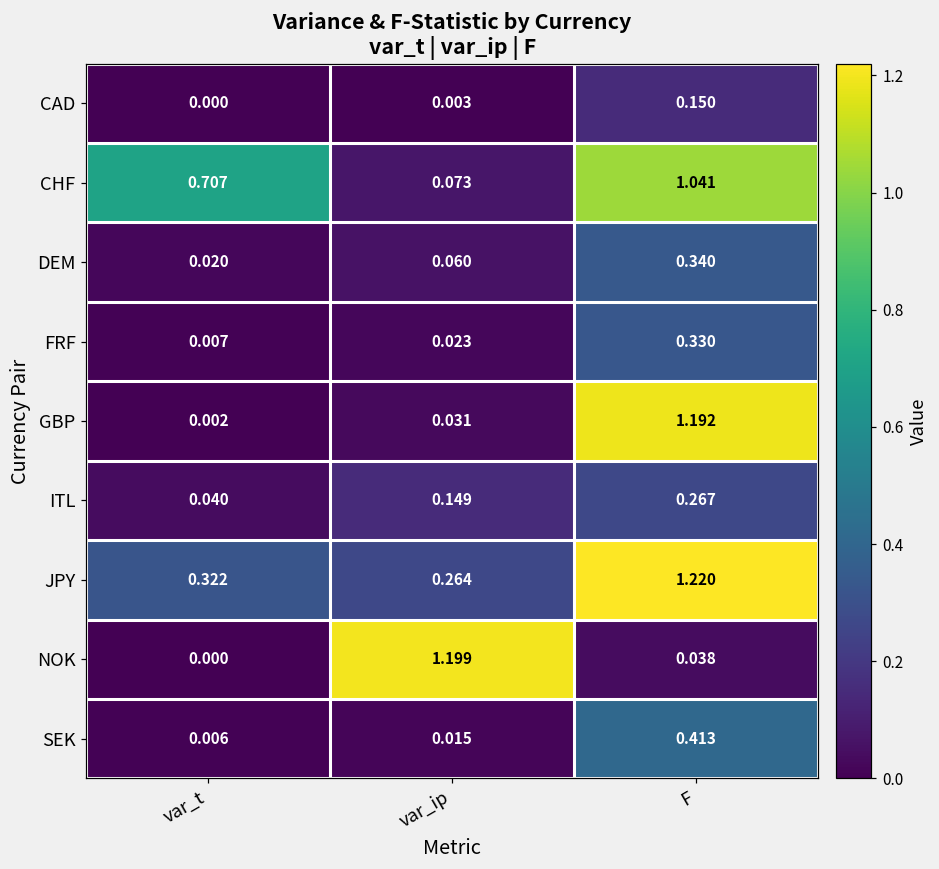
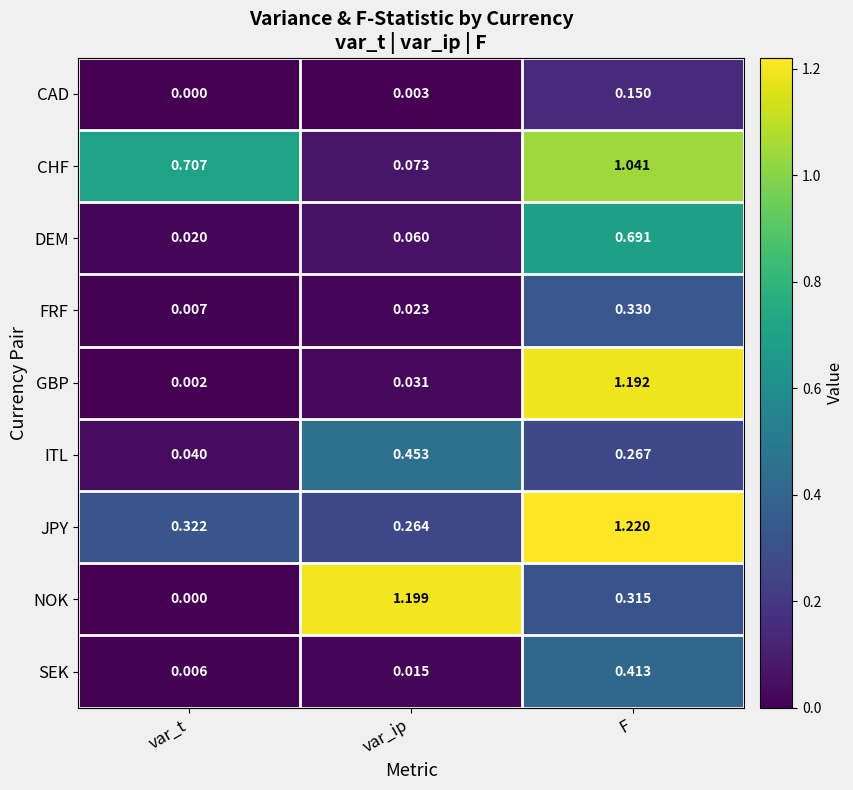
DEM, F: 0.340 -> 0.691
ITL, var_ip: 0.149 -> 0.453
NOK, F: 0.038 -> 0.315
